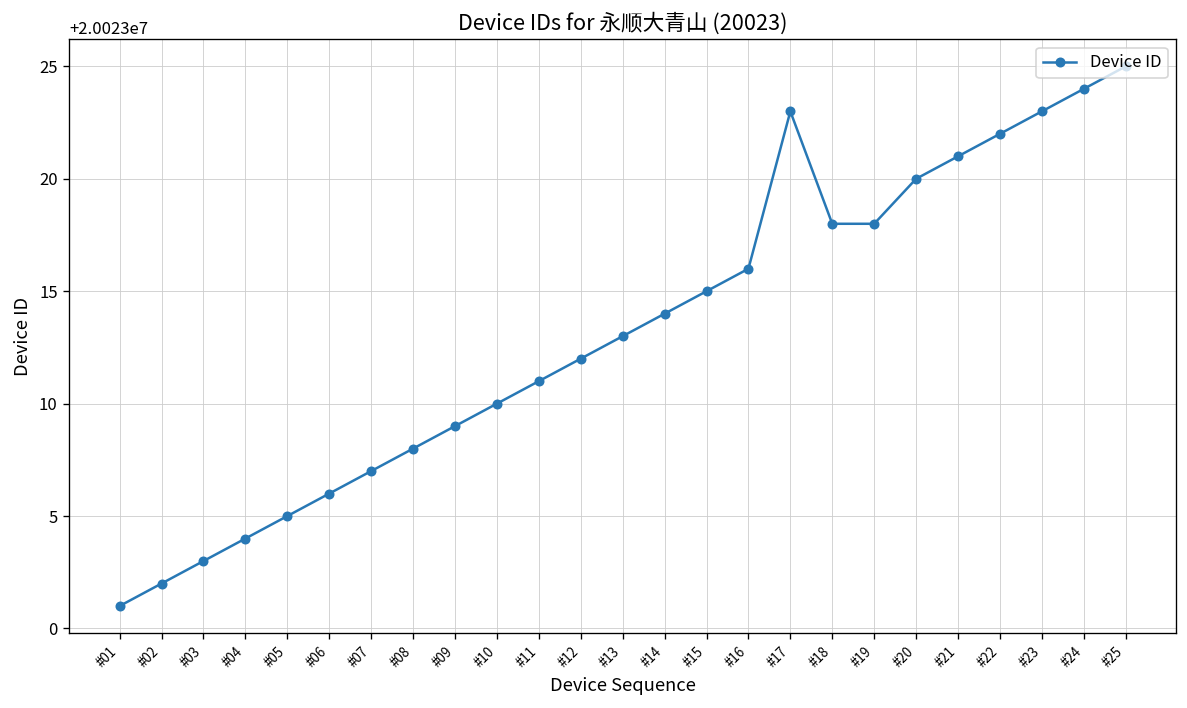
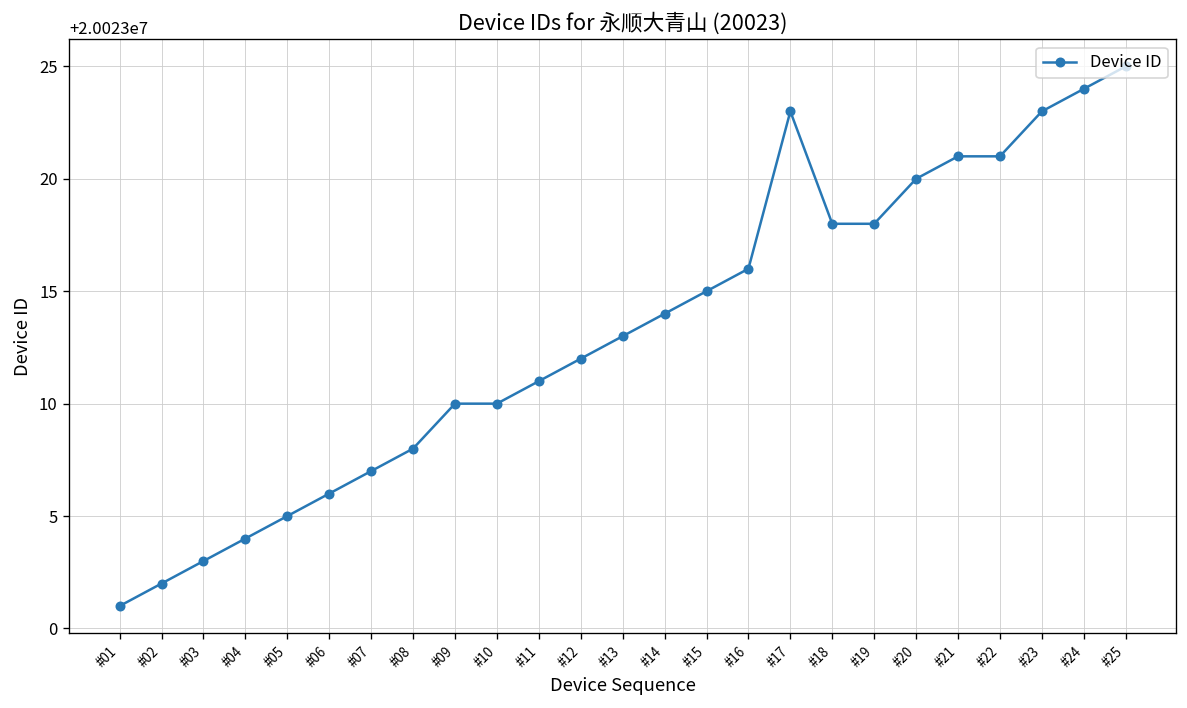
#09: 20023009 -> 20023010
#22: 20023022 -> 20023021
